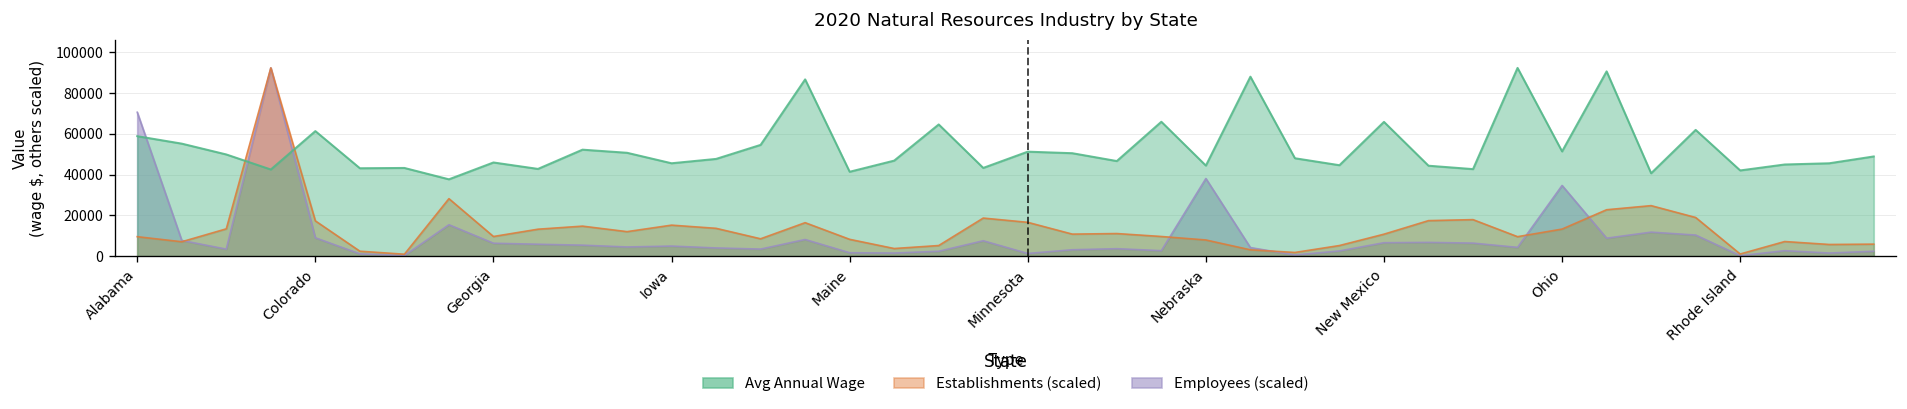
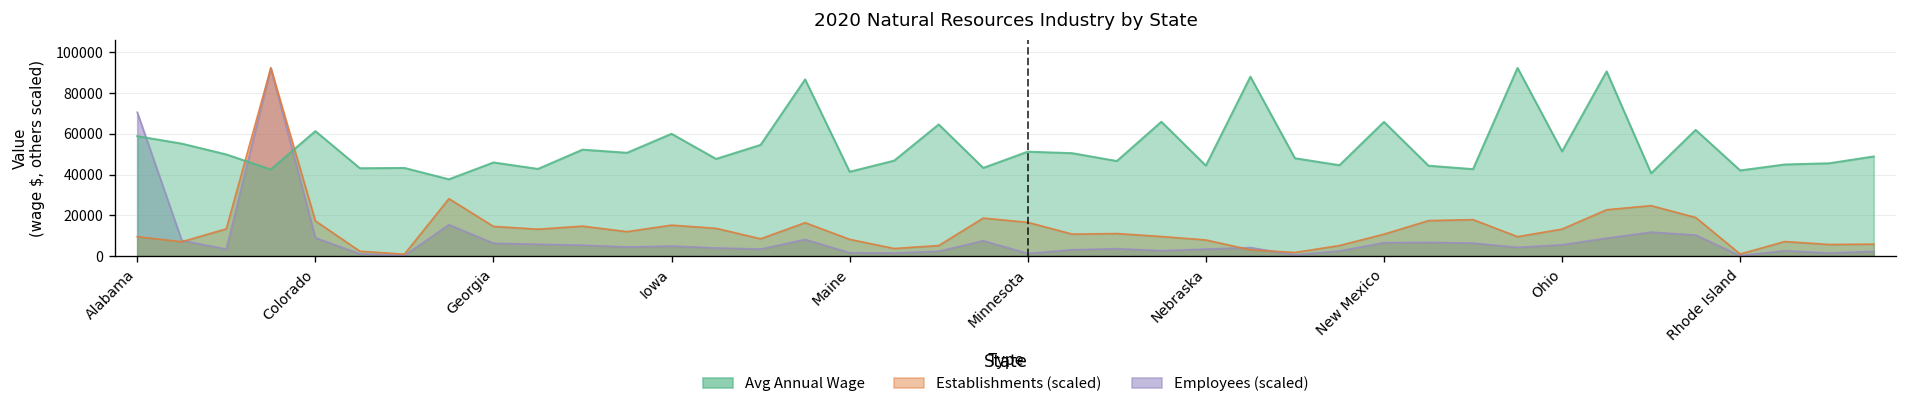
Establishments (scaled), Georgia: 10000 -> 15000
Avg Annual Wage, Iowa: 46000 -> 60000
Employees (scaled), Nebraska: 38000 -> 3000
Employees (scaled), Ohio: 35000 -> 6000
